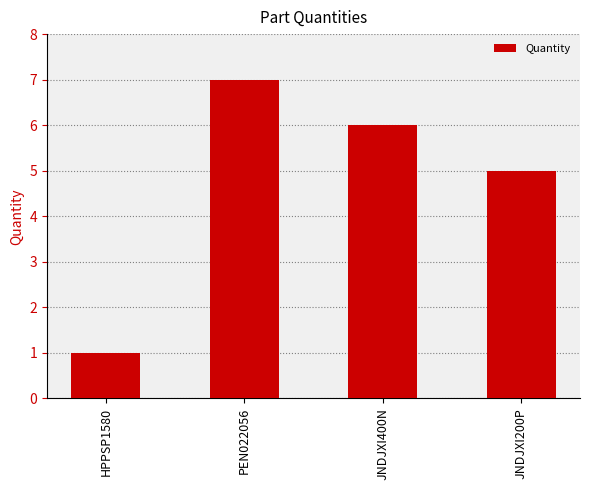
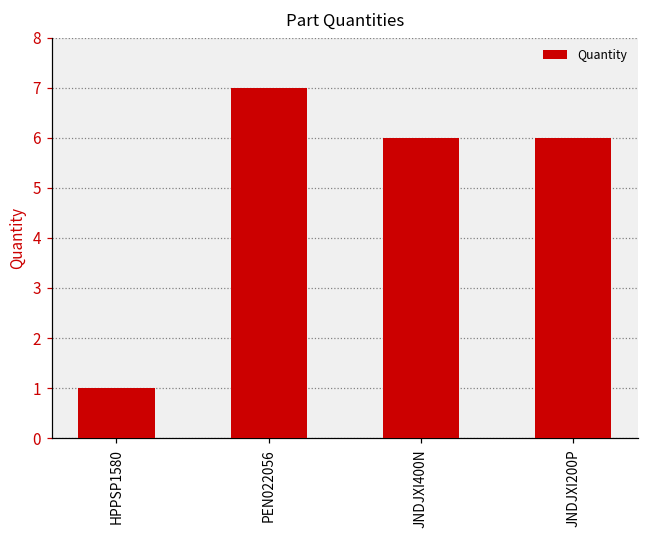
JNDJXI200P: 5 -> 6
